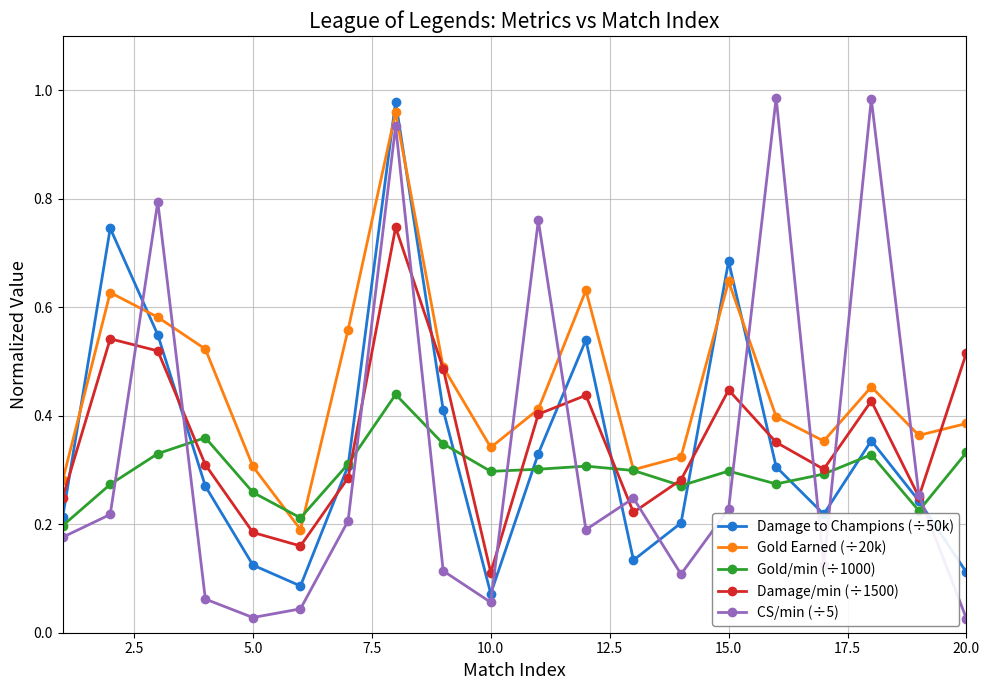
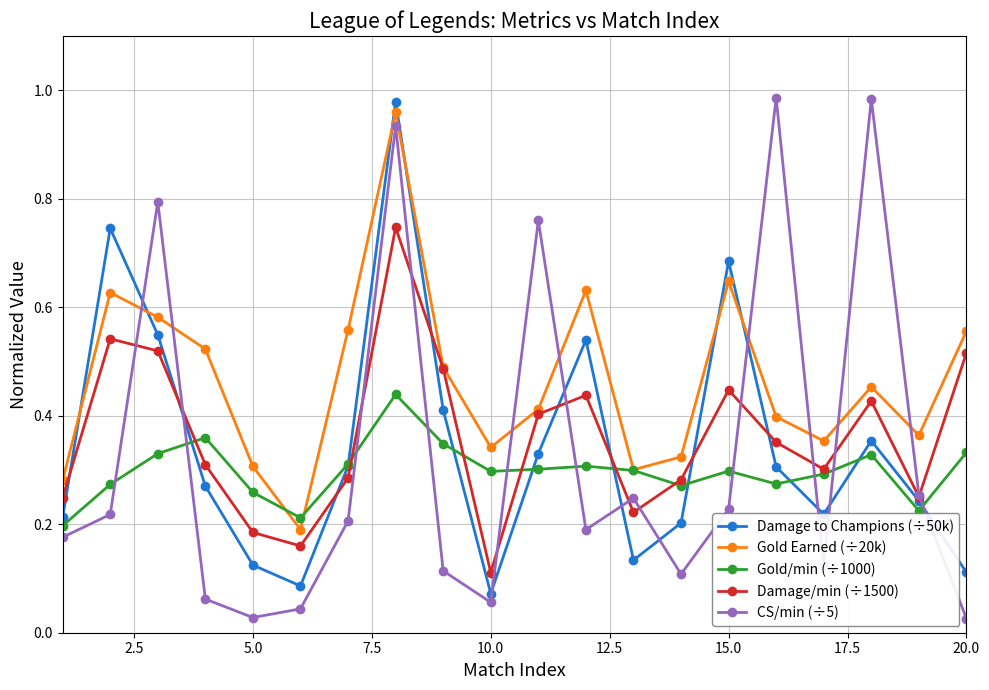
Gold Earned (÷20k), 20.0: 0.39 -> 0.56
